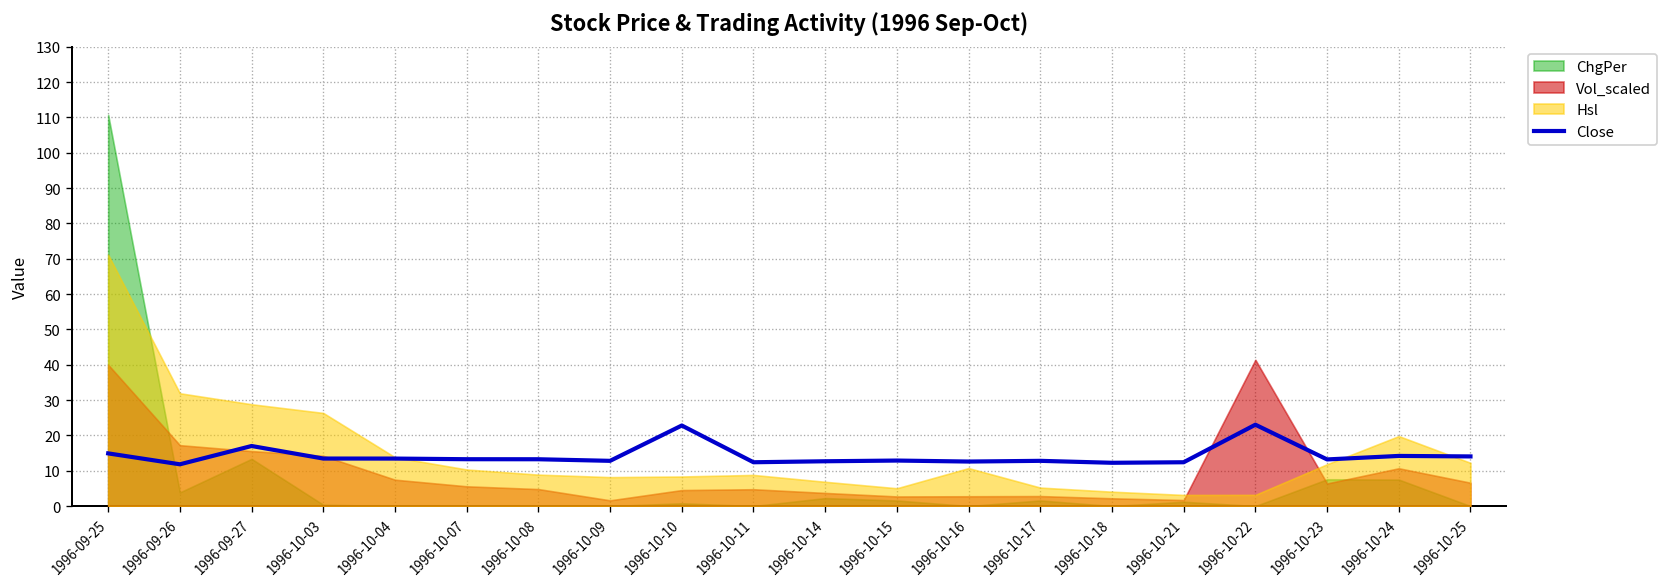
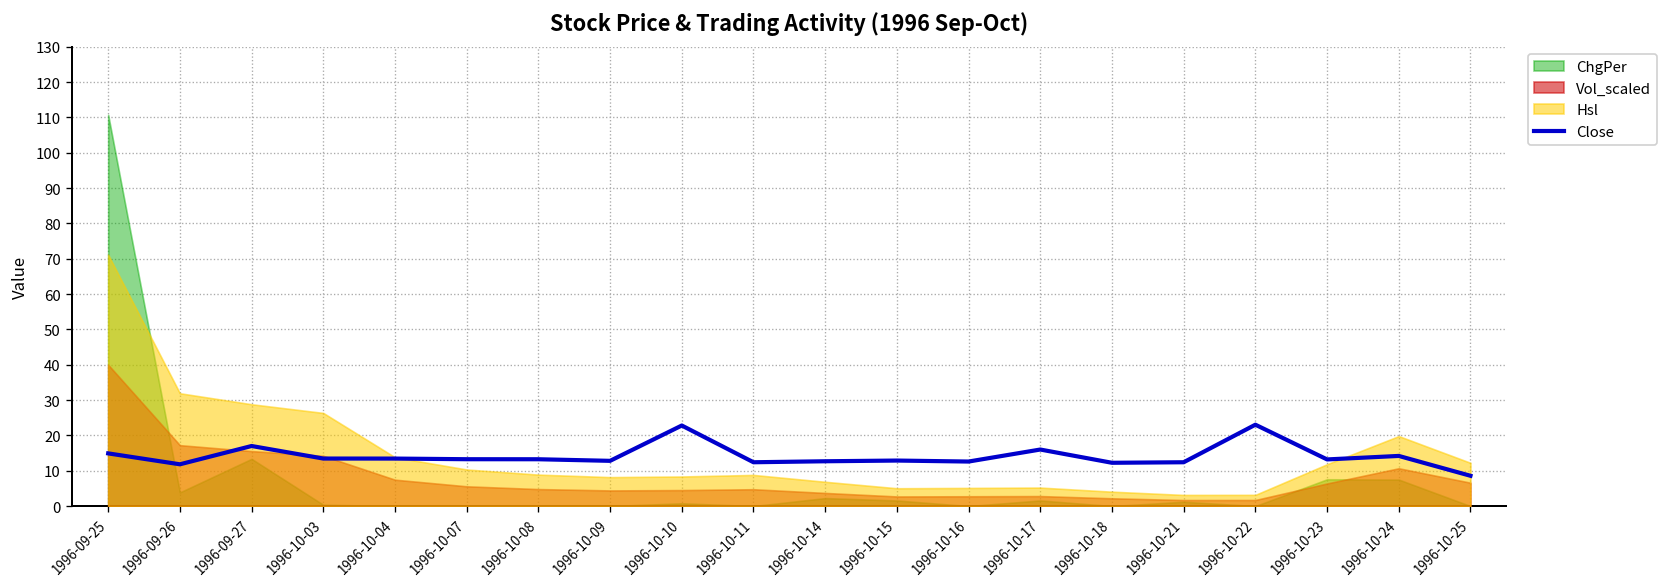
Vol_scaled, 1996-10-09: 2 -> 4
Hsl, 1996-10-16: 11 -> 5
Close, 1996-10-17: 13 -> 16
Vol_scaled, 1996-10-22: 41 -> 2
Close, 1996-10-25: 14 -> 9
